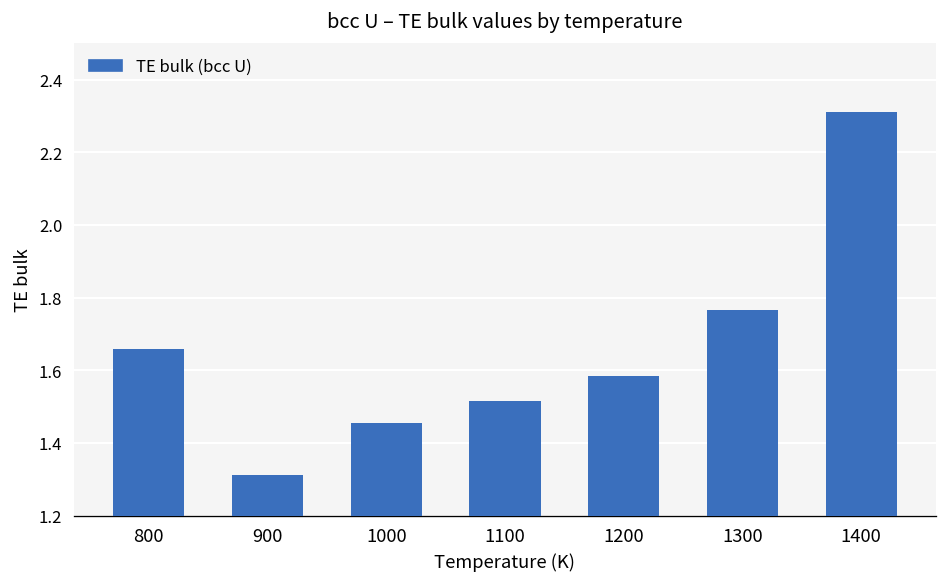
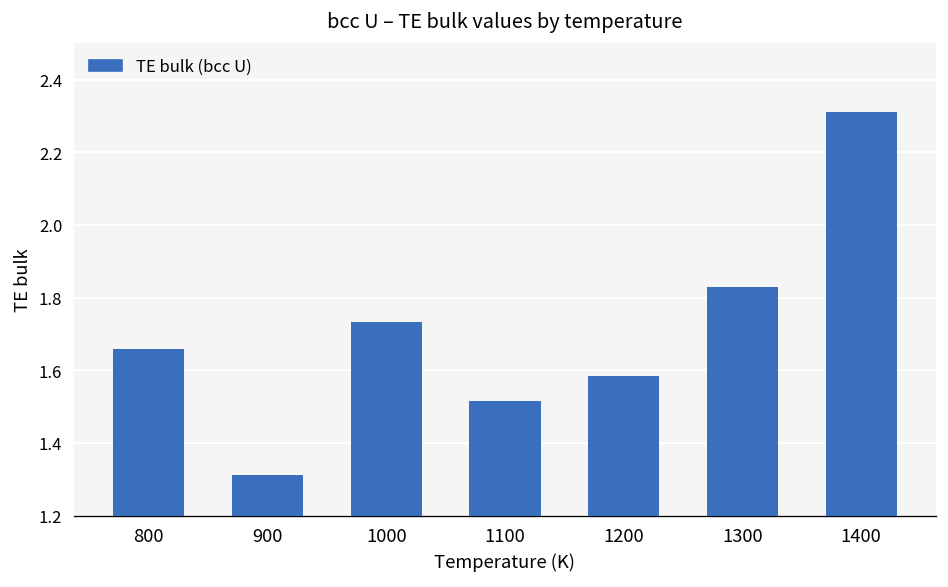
1000: 1.45 -> 1.73
1300: 1.76 -> 1.83
